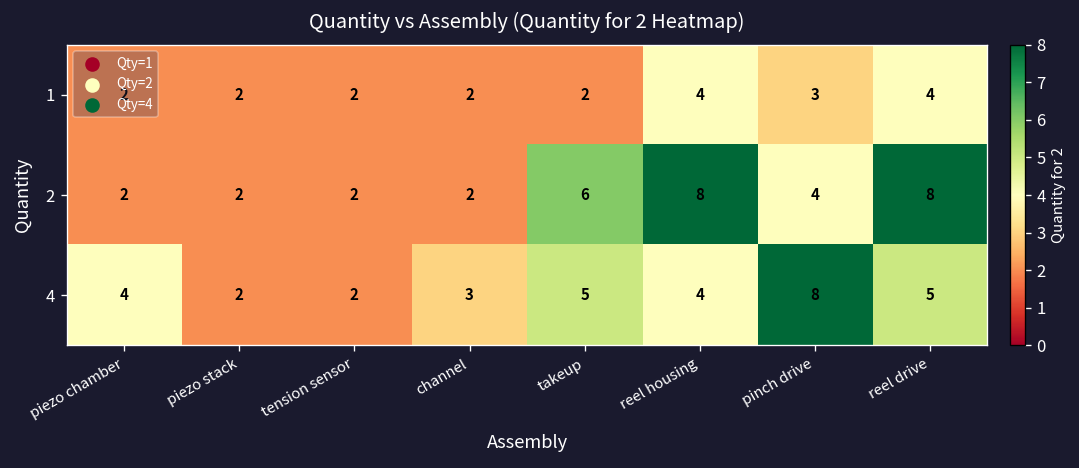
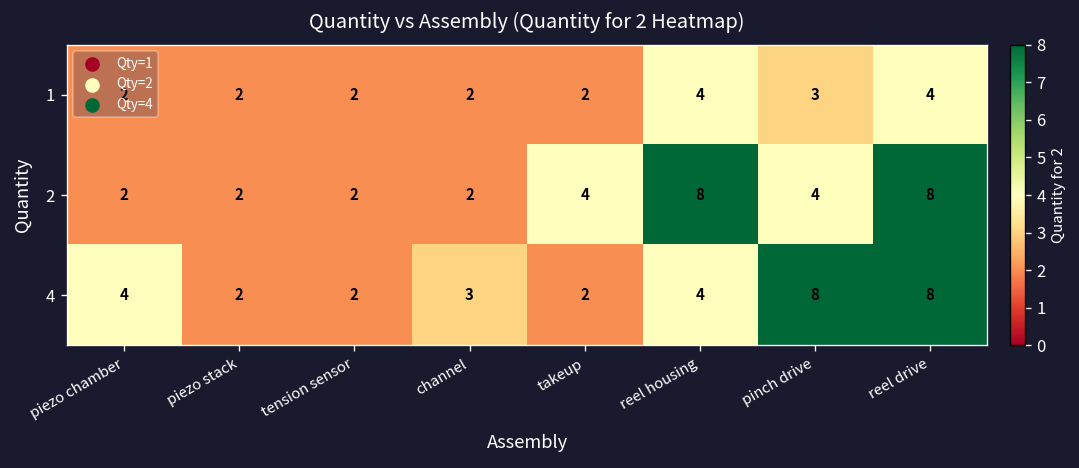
2, takeup: 6 -> 4
4, takeup: 5 -> 2
4, reel drive: 5 -> 8
